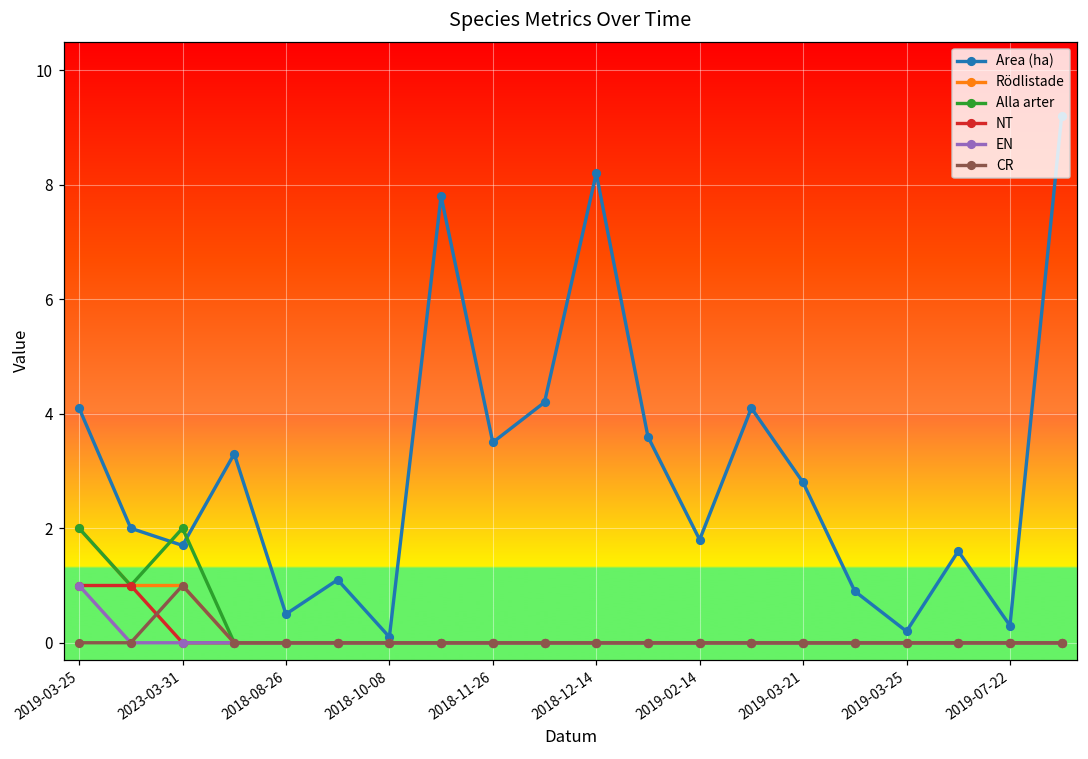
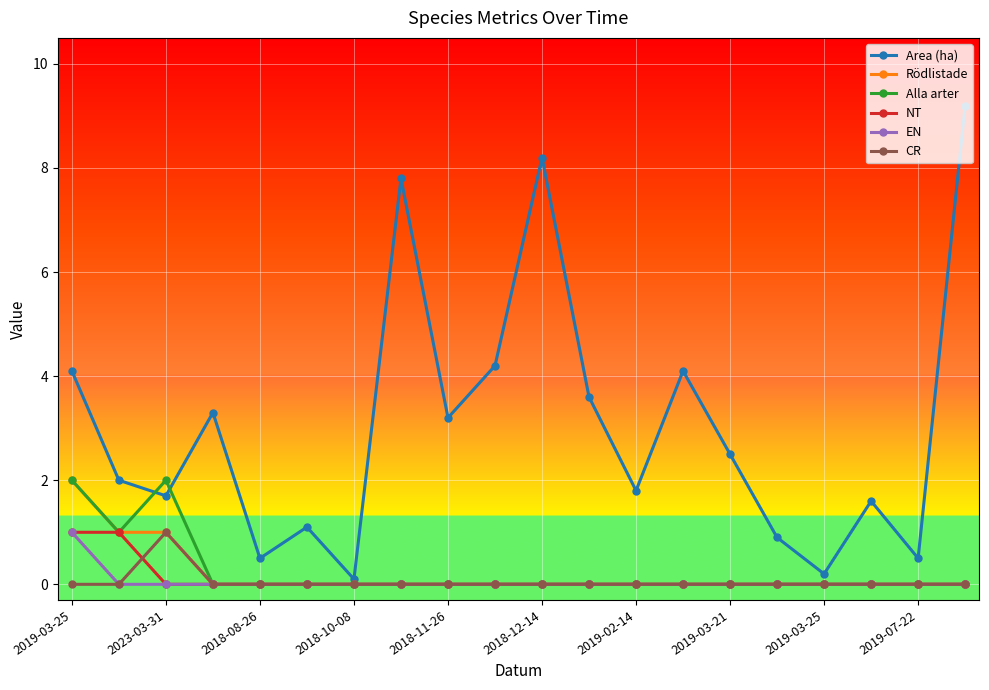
Area (ha), 2018-11-26: 3.5 -> 3.2
Area (ha), 2019-03-21: 2.8 -> 2.5
Area (ha), 2019-07-22: 0.3 -> 0.5
